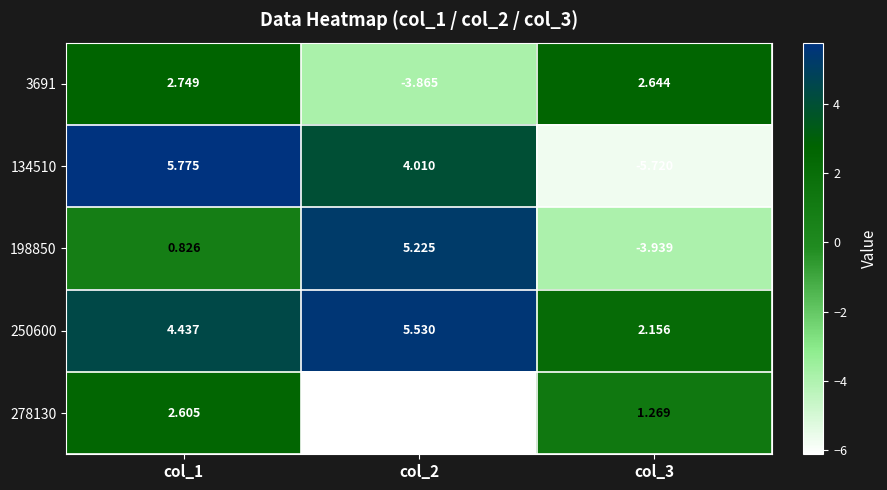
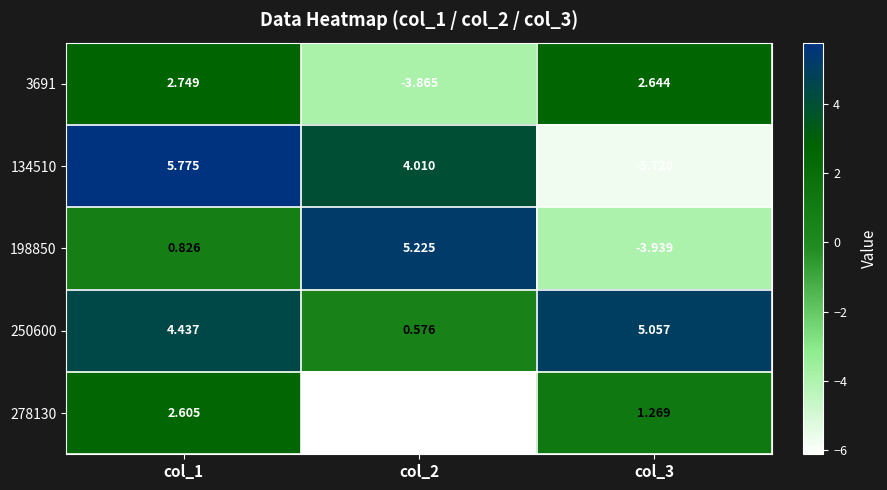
250600, col_2: 5.530 -> 0.576
250600, col_3: 2.156 -> 5.057
